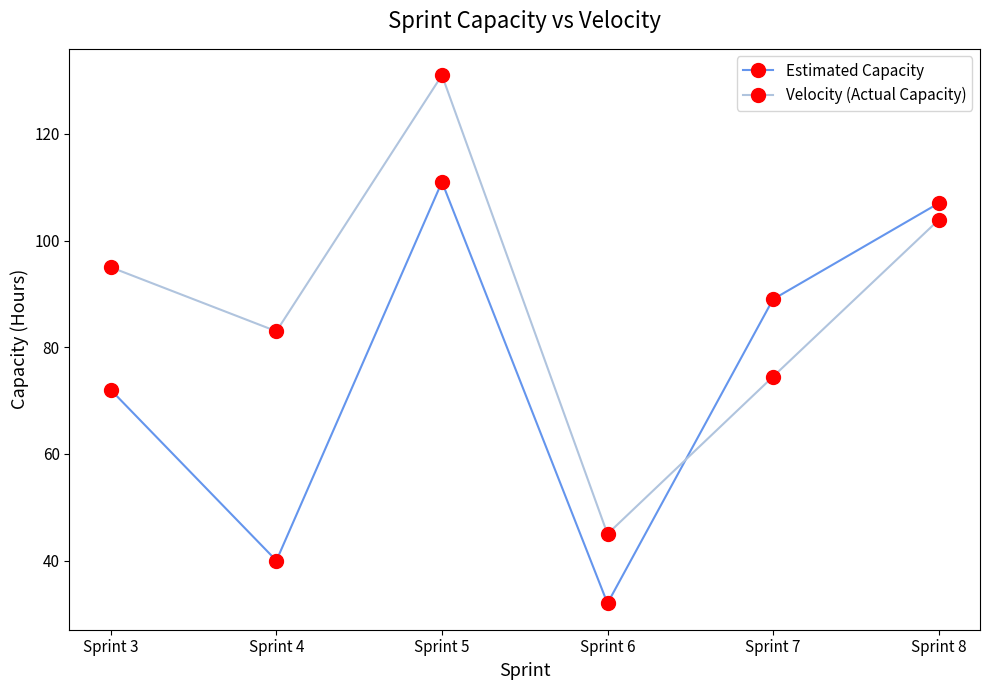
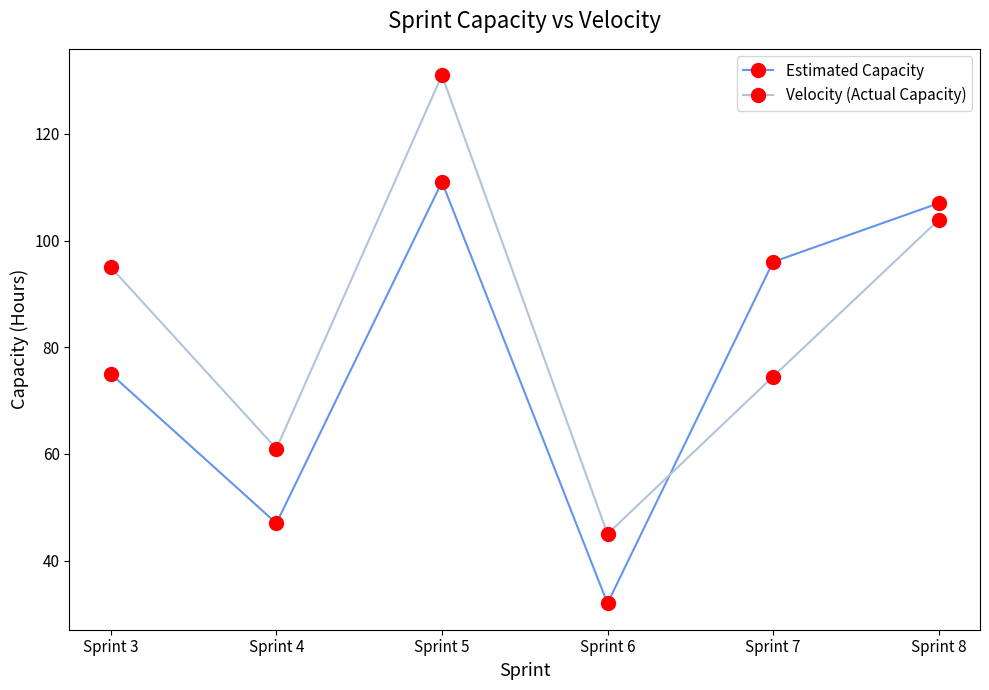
Estimated Capacity, Sprint 3: 72 -> 75
Estimated Capacity, Sprint 4: 40 -> 47
Velocity (Actual Capacity), Sprint 4: 83 -> 61
Estimated Capacity, Sprint 7: 89 -> 96
